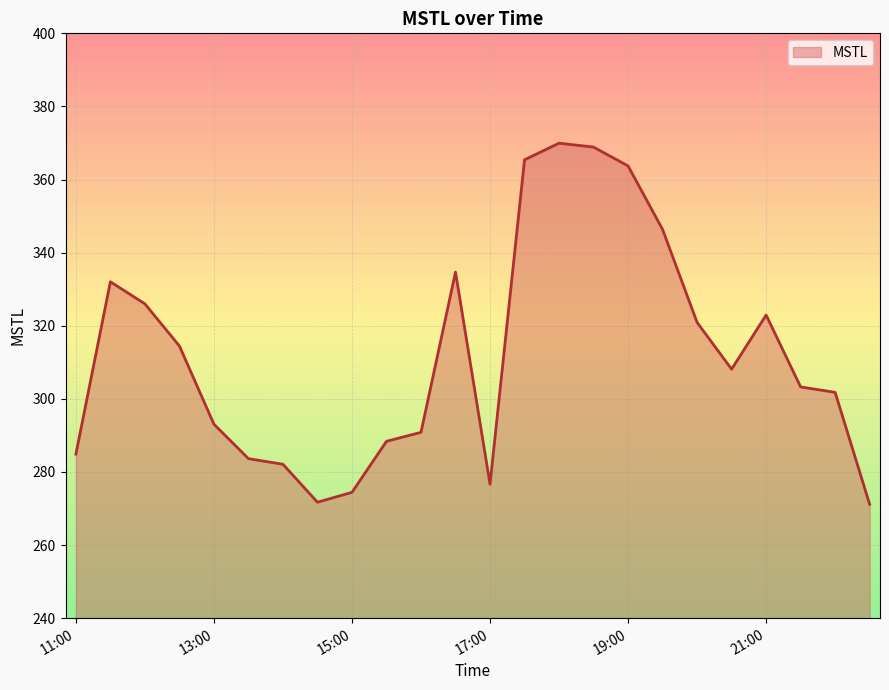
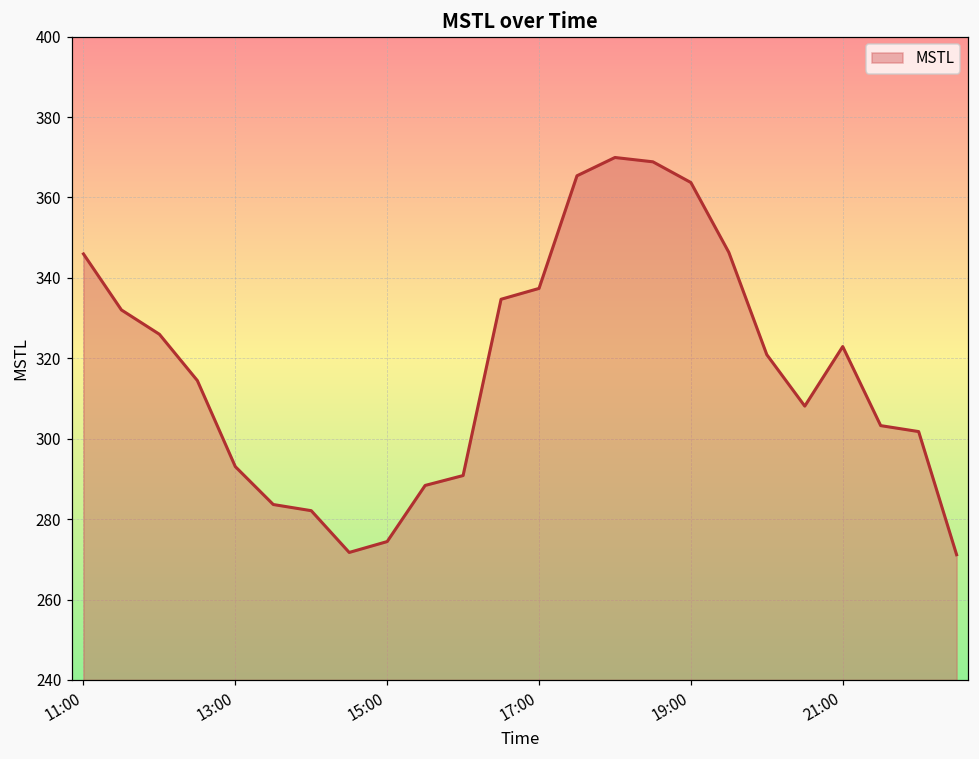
11:00: 285 -> 346
17:00: 277 -> 337
